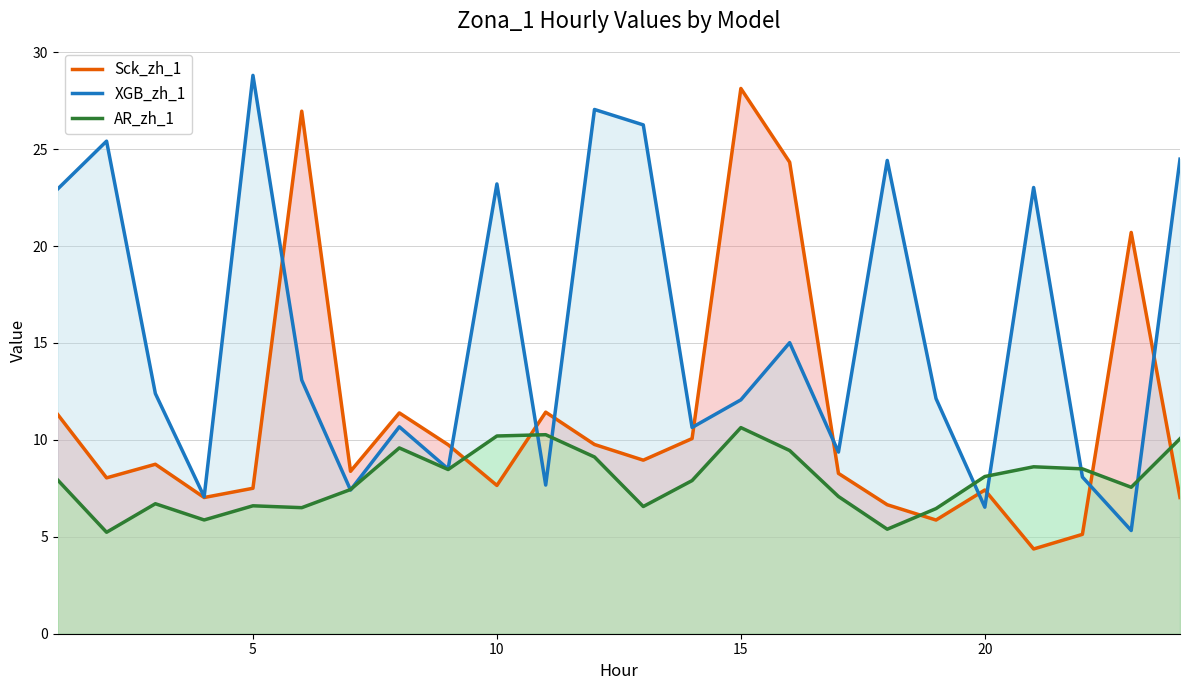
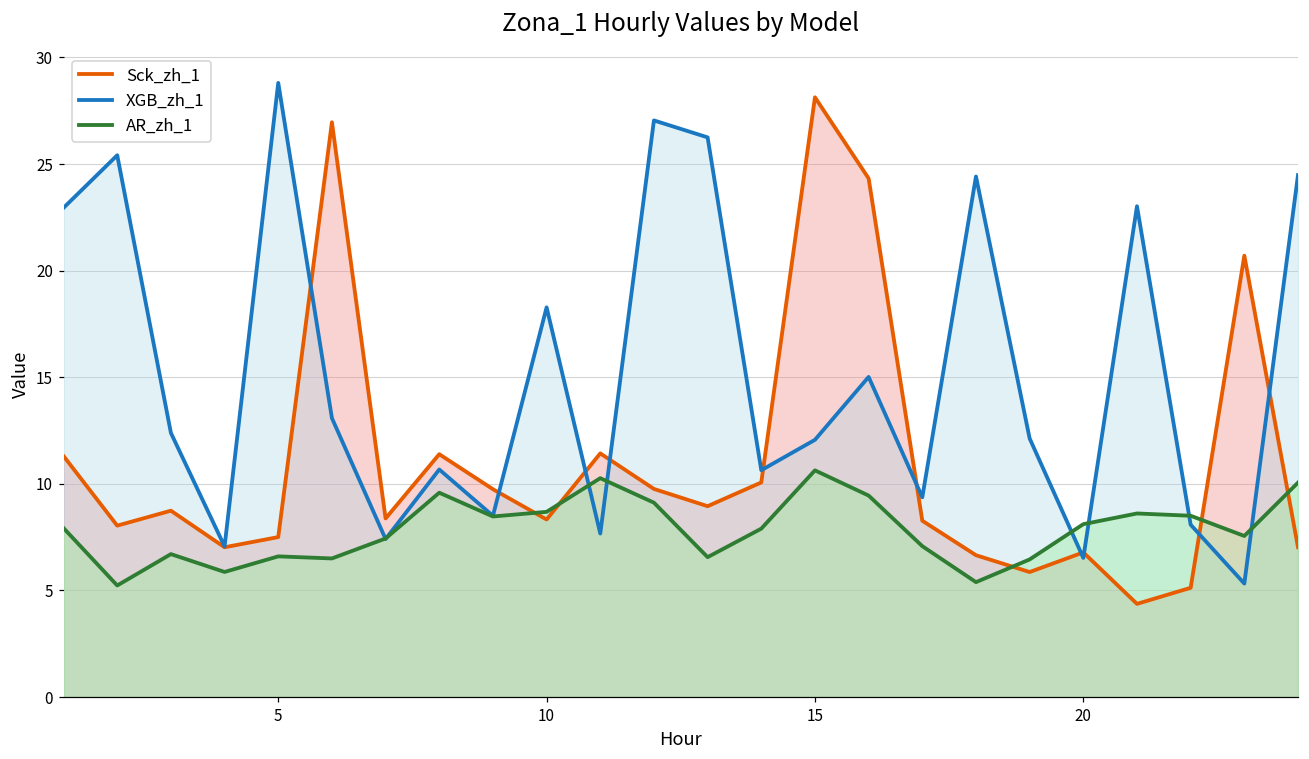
Sck_zh_1, 10: 7.6 -> 8.3
XGB_zh_1, 10: 23.2 -> 18.3
AR_zh_1, 10: 10.2 -> 8.7
Sck_zh_1, 20: 7.4 -> 6.8
